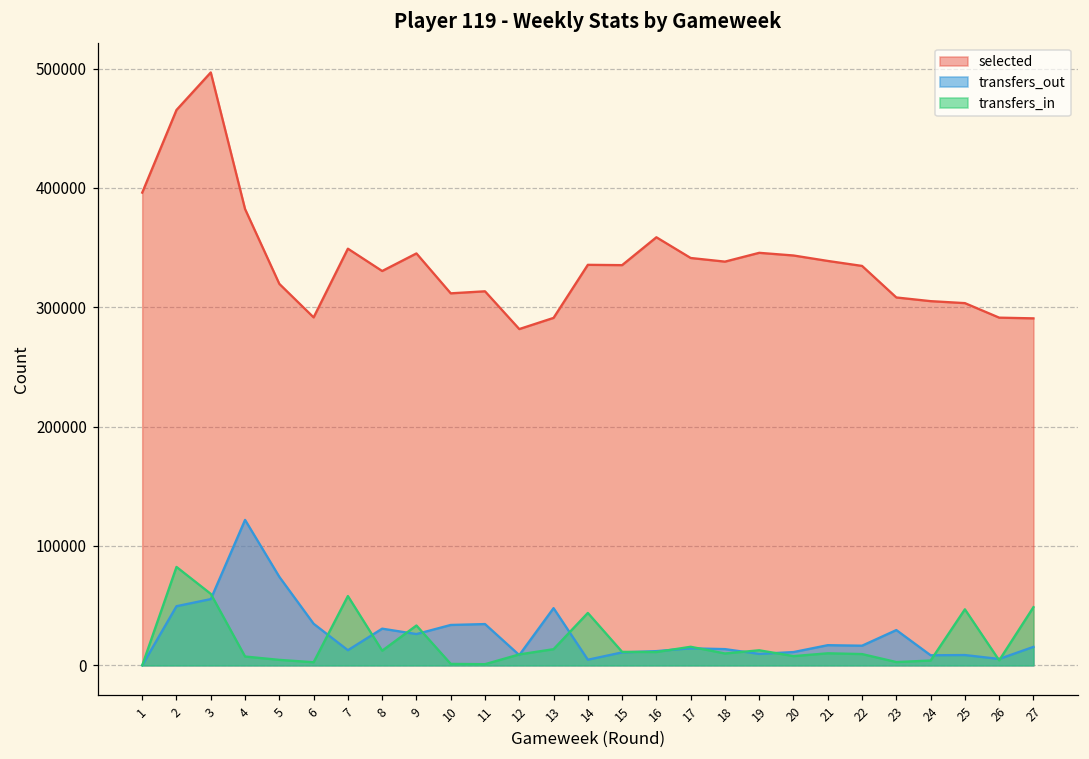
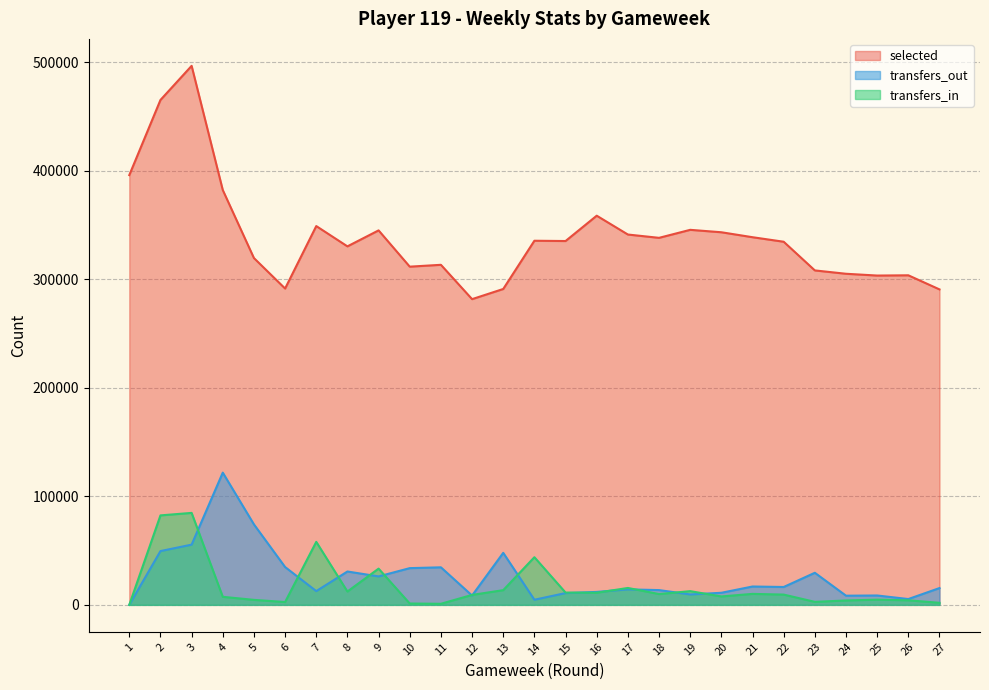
transfers_in, 3: 60000 -> 85000
transfers_in, 25: 47000 -> 5000
selected, 26: 291000 -> 304000
transfers_in, 27: 49000 -> 2000
